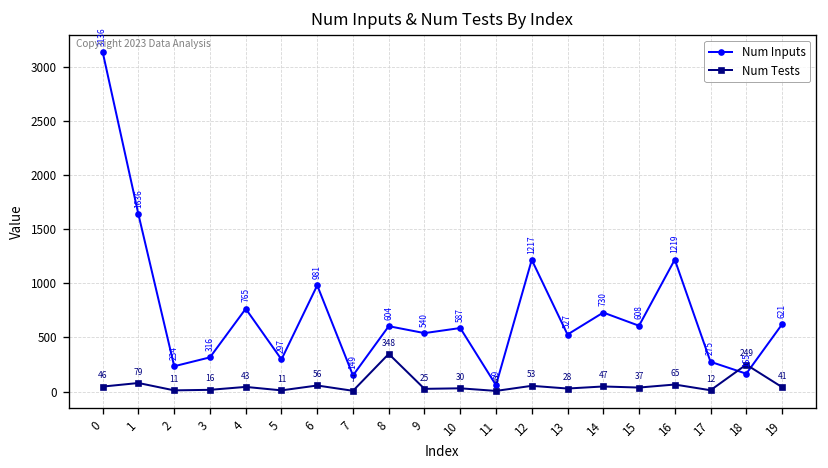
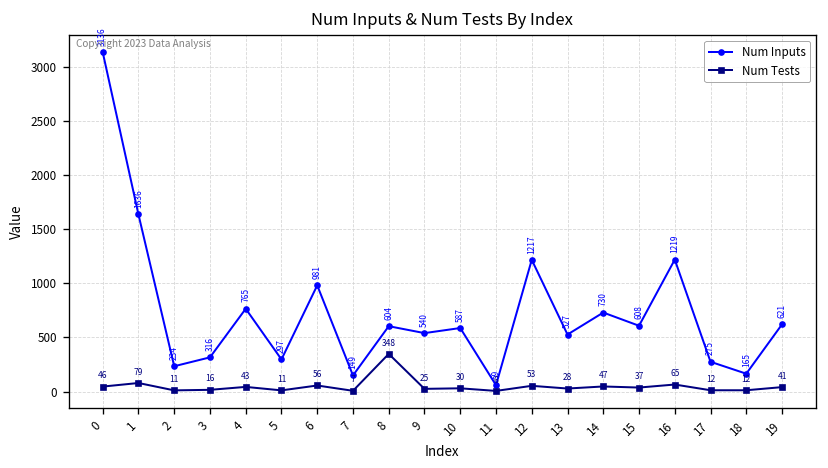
Num Tests, 18: 249 -> 12
